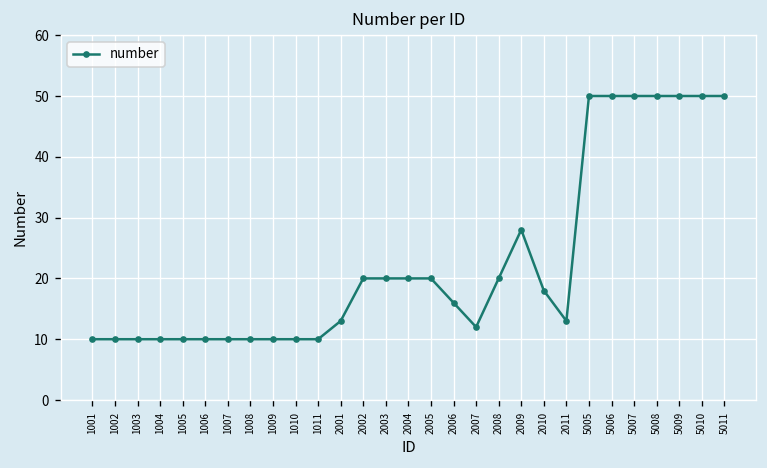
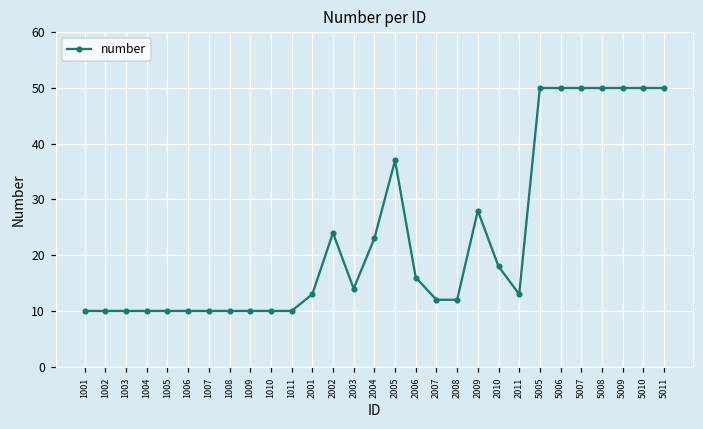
2002: 20 -> 24
2003: 20 -> 14
2004: 20 -> 23
2005: 20 -> 37
2008: 20 -> 12
